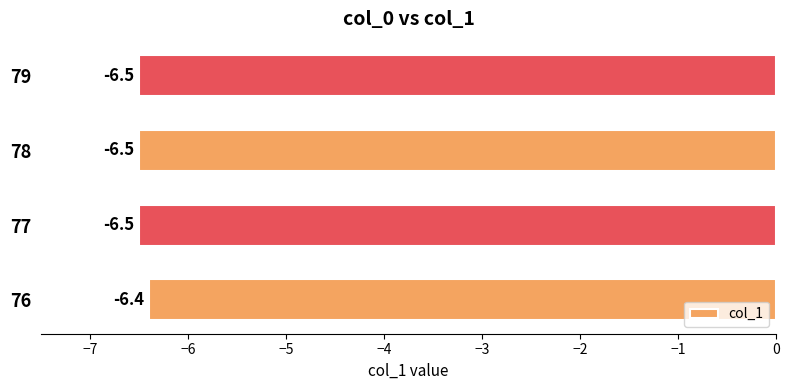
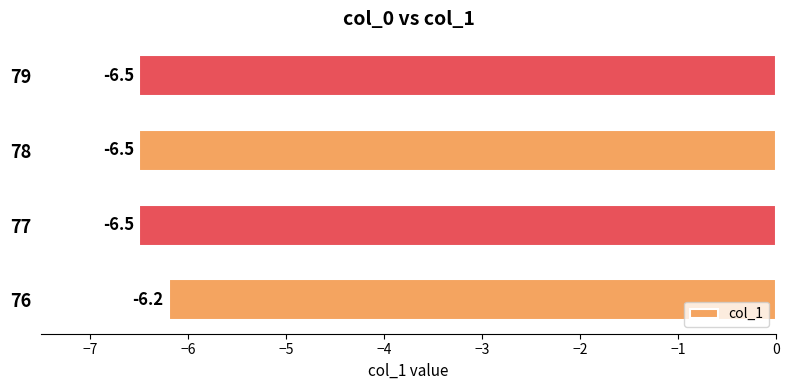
76: -6.4 -> -6.2
